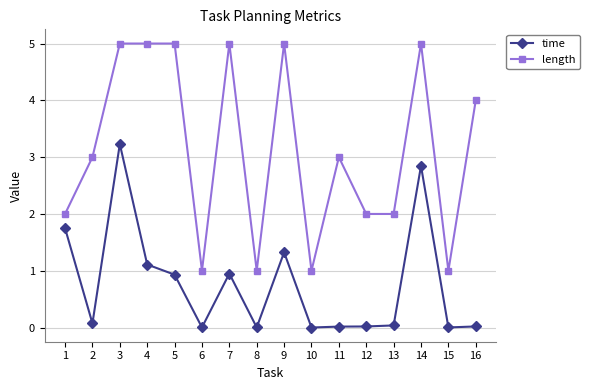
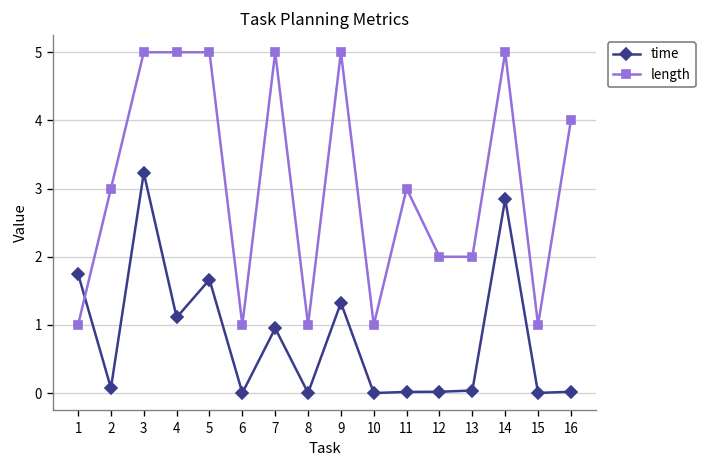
length, 1: 2 -> 1
time, 5: 0.9 -> 1.7
